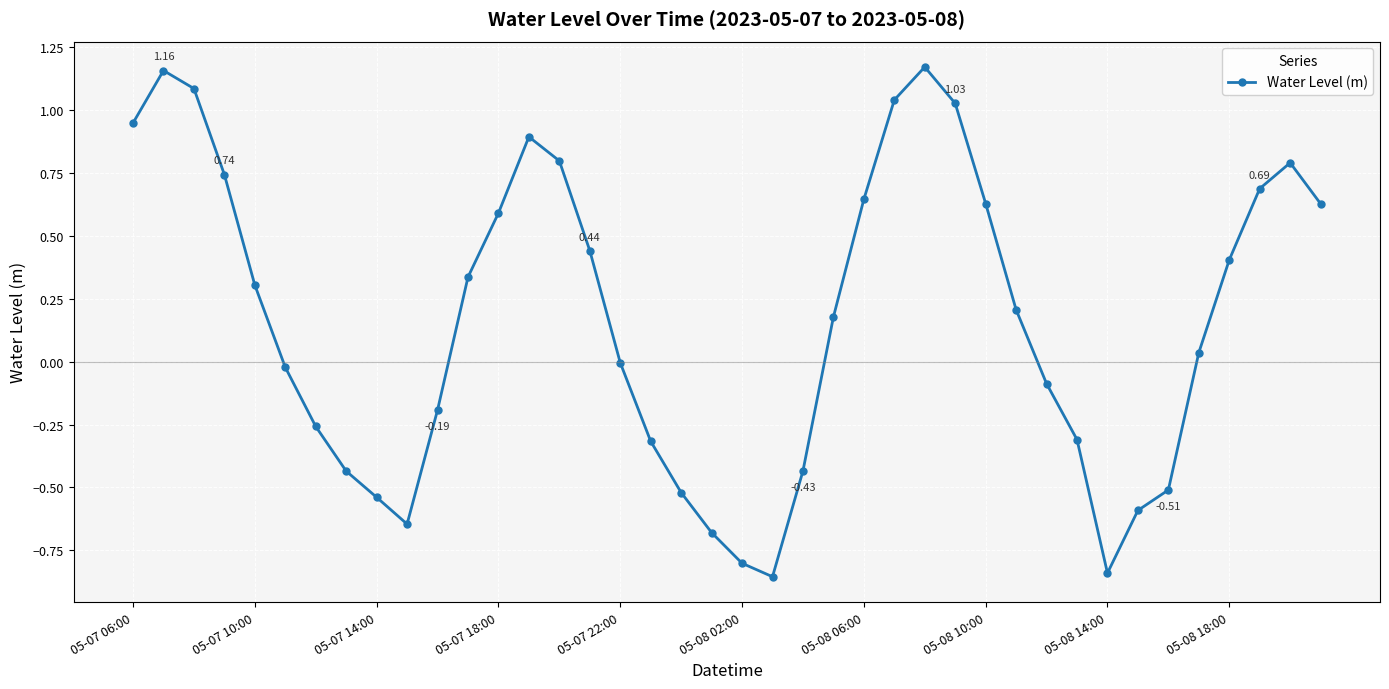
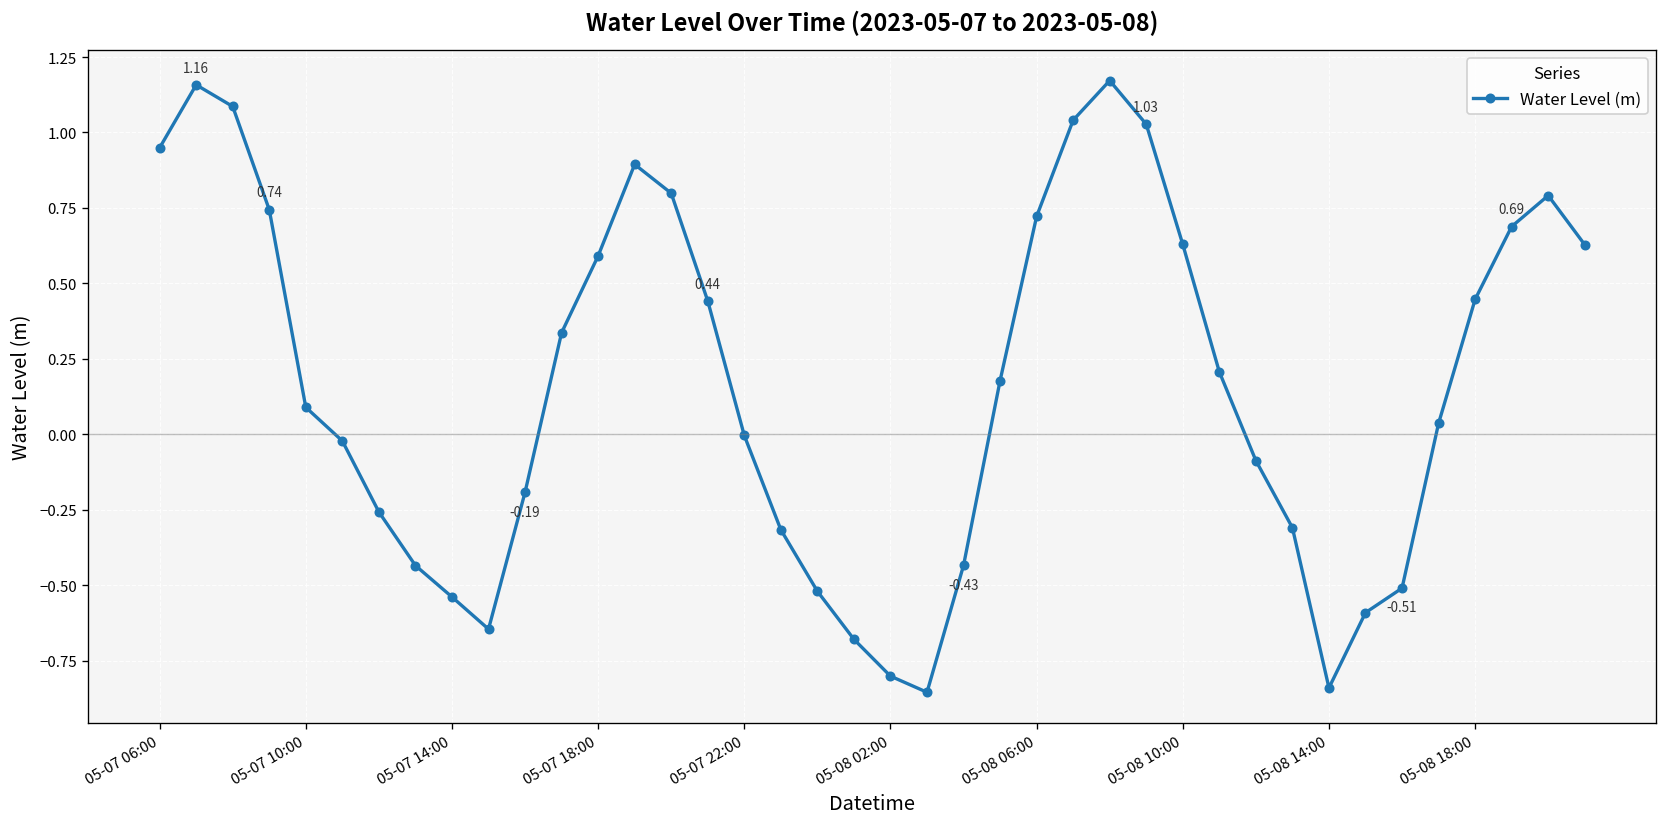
05-07 10:00: 0.30 -> 0.09
05-08 06:00: 0.65 -> 0.72
05-08 18:00: 0.40 -> 0.45
